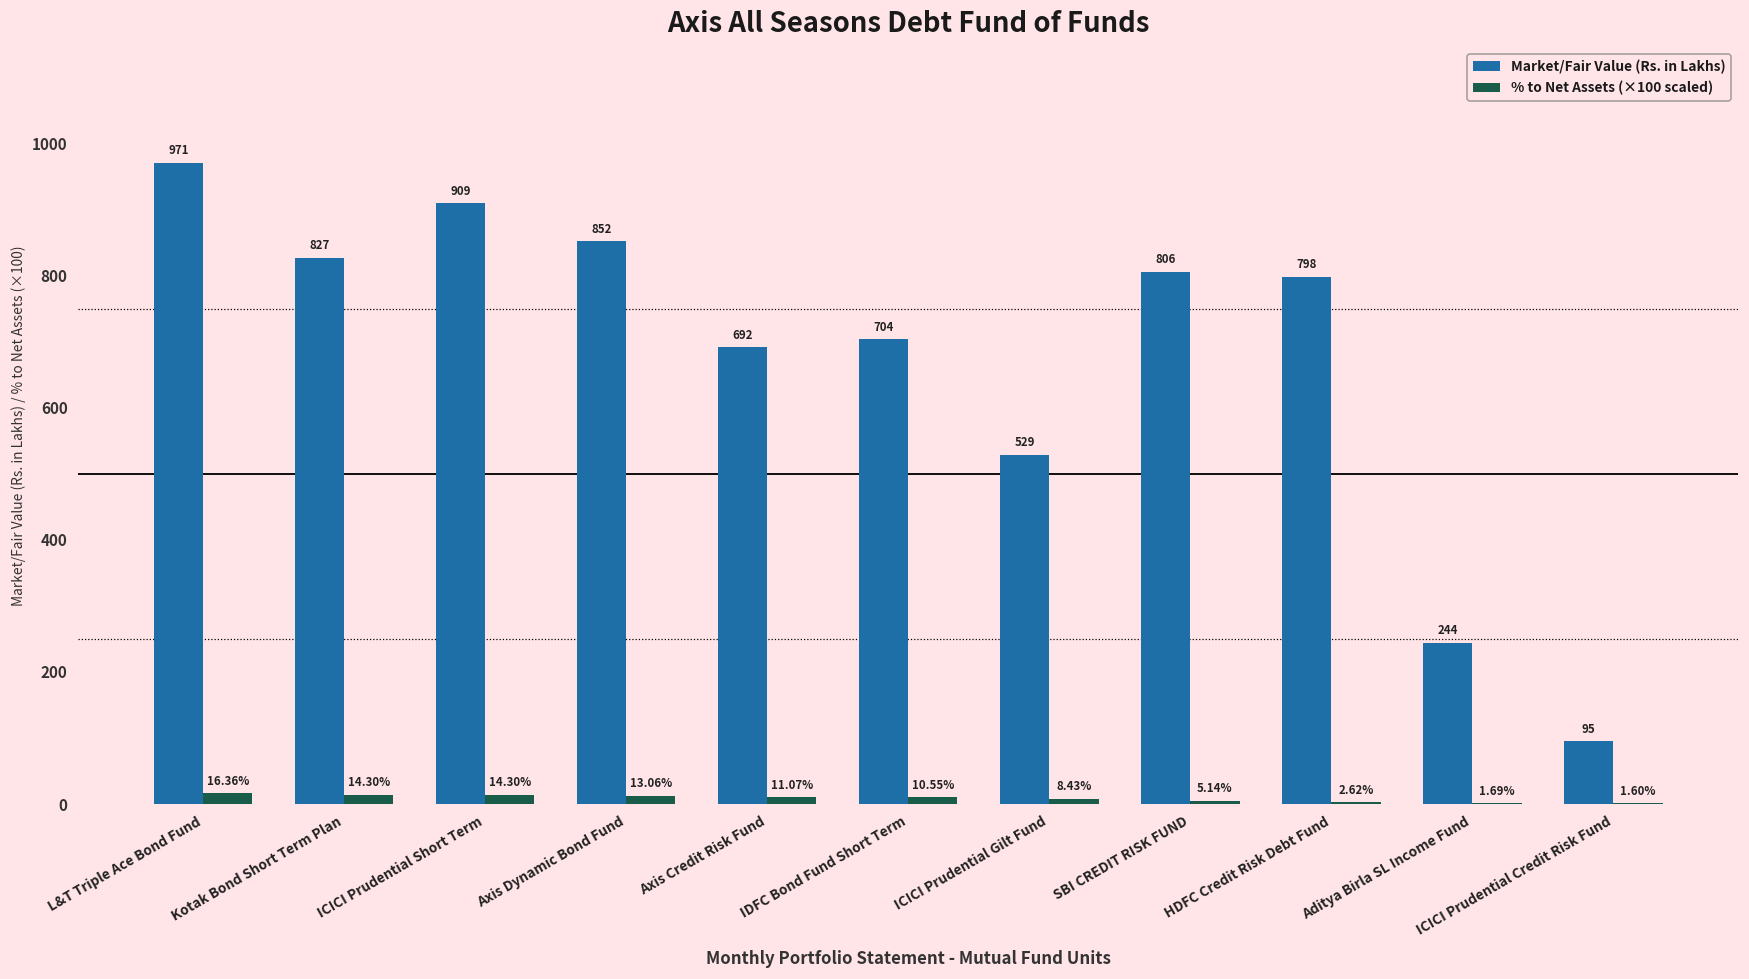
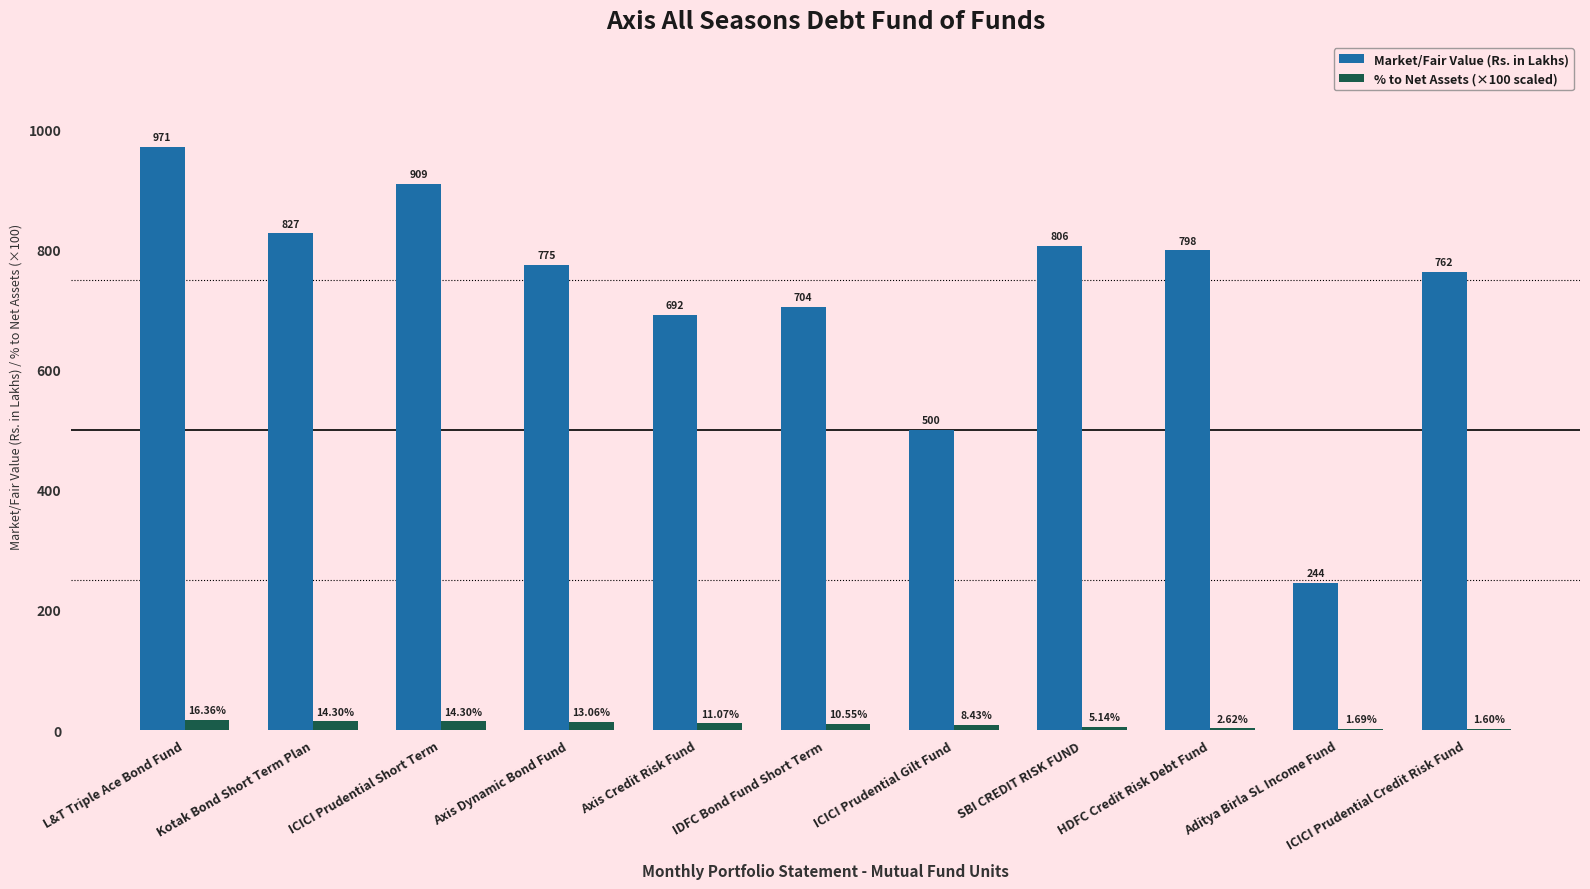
Market/Fair Value (Rs. in Lakhs), Axis Dynamic Bond Fund: 852 -> 775
Market/Fair Value (Rs. in Lakhs), ICICI Prudential Gilt Fund: 529 -> 500
Market/Fair Value (Rs. in Lakhs), ICICI Prudential Credit Risk Fund: 95 -> 762
